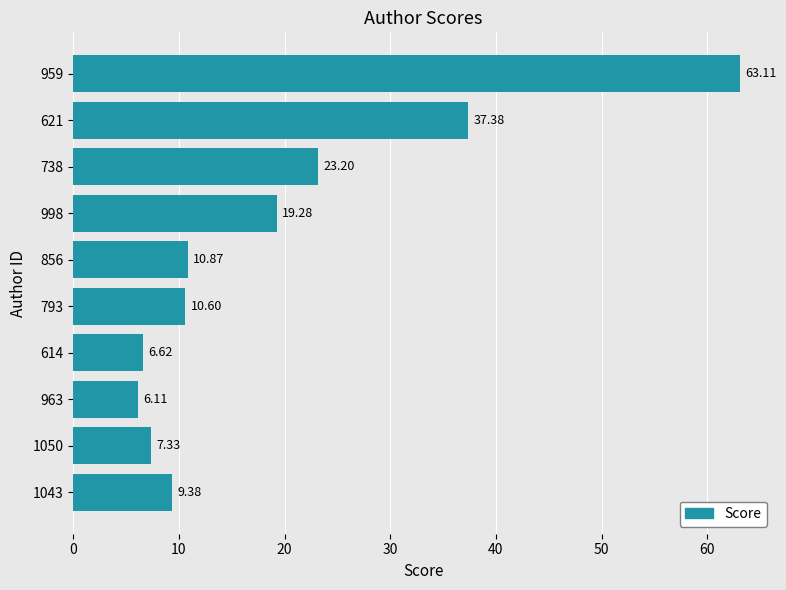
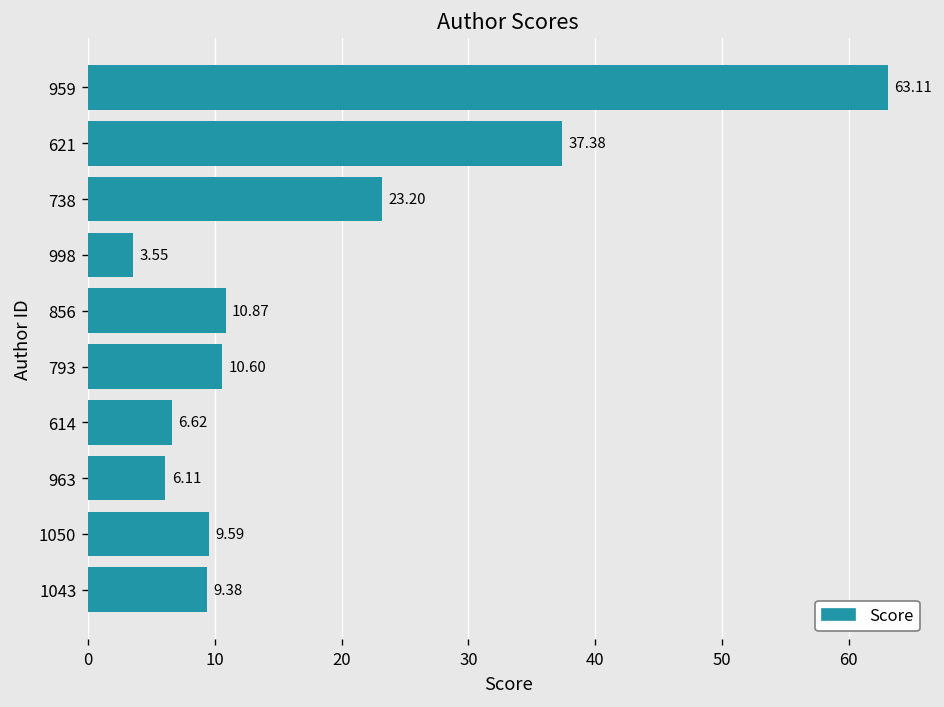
998: 19.28 -> 3.55
1050: 7.33 -> 9.59
